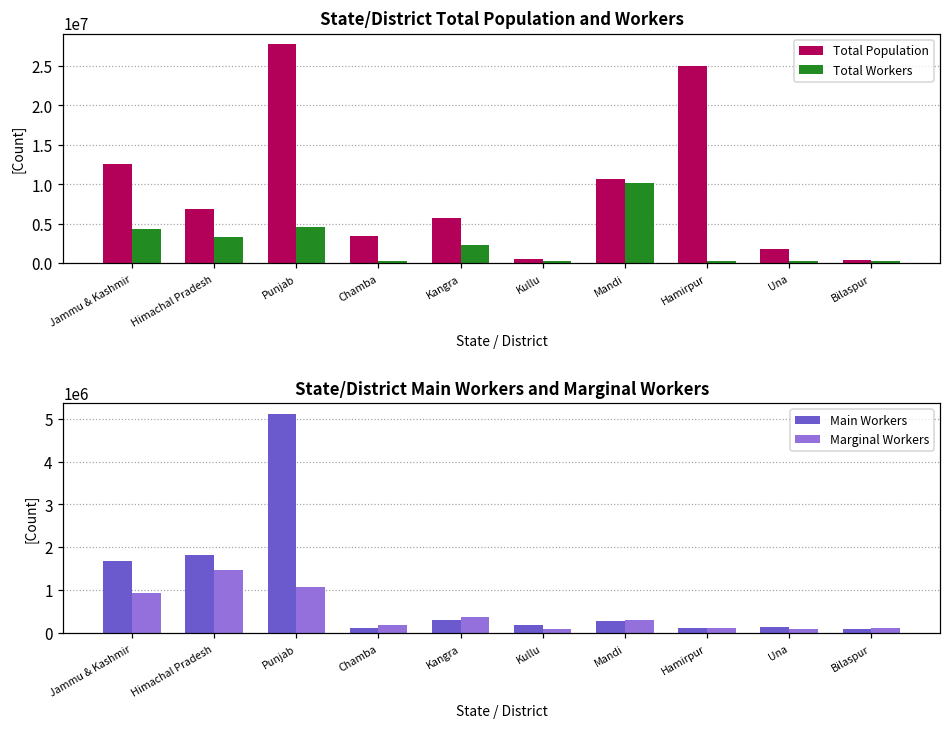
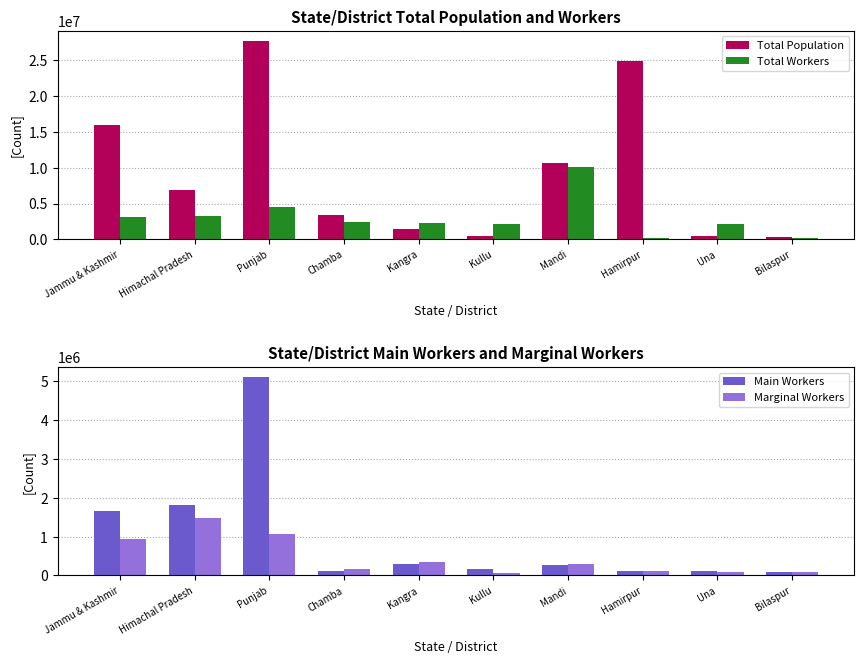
State/District Total Population and Workers, Total Population, Jammu & Kashmir: 13000000 -> 16000000
State/District Total Population and Workers, Total Workers, Jammu & Kashmir: 4000000 -> 3000000
State/District Total Population and Workers, Total Workers, Chamba: 0 -> 2000000
State/District Total Population and Workers, Total Population, Kangra: 6000000 -> 2000000
State/District Total Population and Workers, Total Workers, Kullu: 0 -> 2000000
State/District Total Population and Workers, Total Population, Una: 2000000 -> 1000000
State/District Total Population and Workers, Total Workers, Una: 0 -> 2000000
